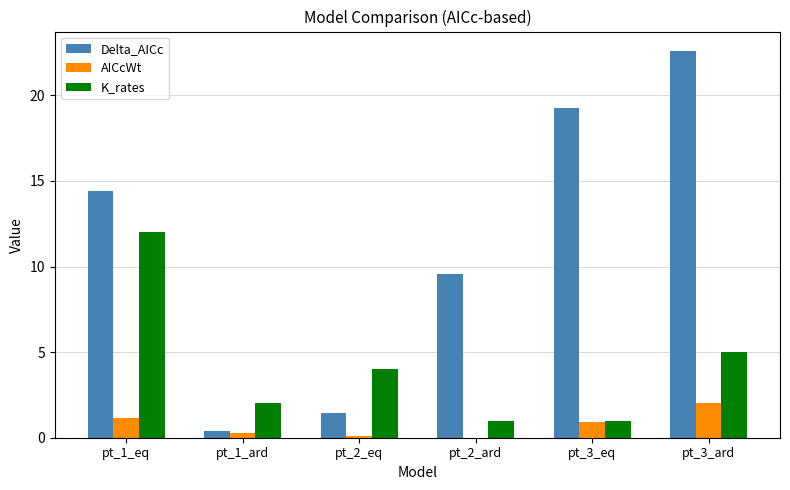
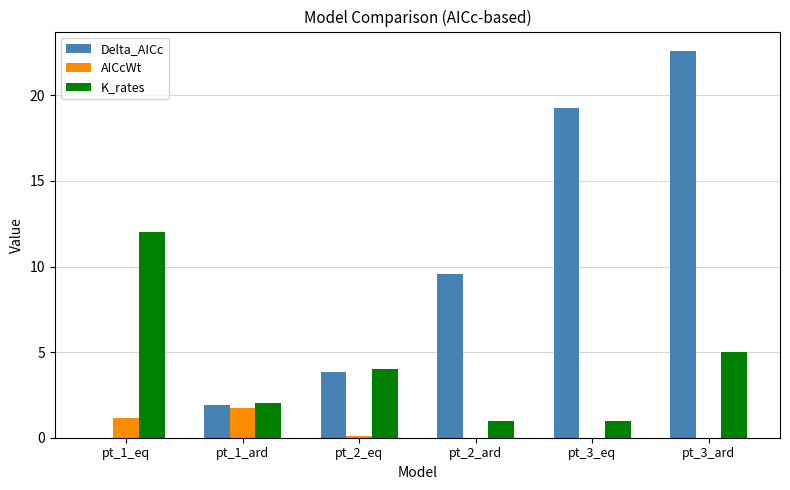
Delta_AICc, pt_1_eq: 14.4 -> 0.0
Delta_AICc, pt_1_ard: 0.4 -> 1.9
AICcWt, pt_1_ard: 0.2 -> 1.7
Delta_AICc, pt_2_eq: 1.5 -> 3.8
AICcWt, pt_3_eq: 0.9 -> 0.0
AICcWt, pt_3_ard: 2 -> 0
